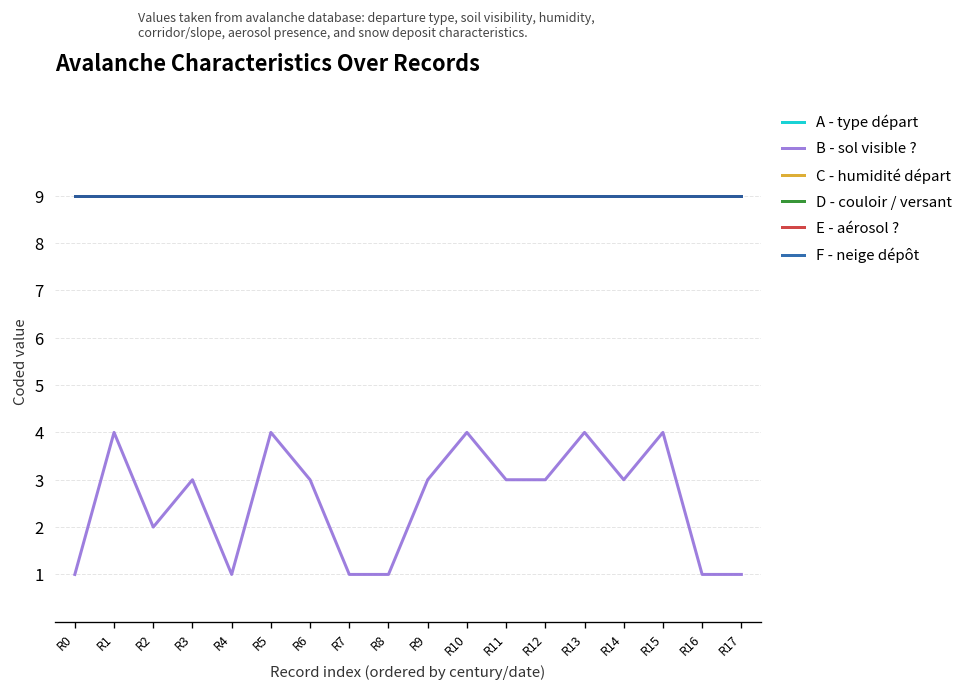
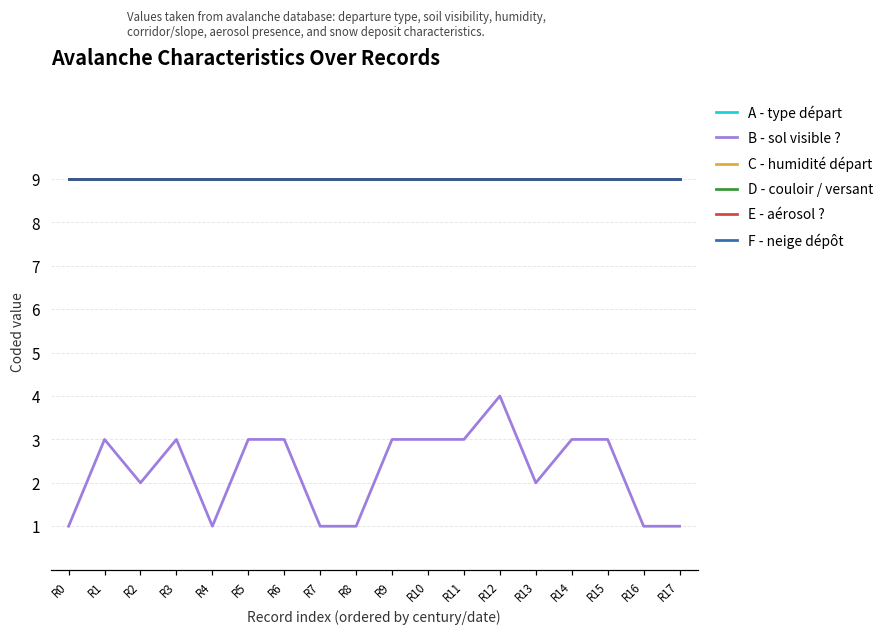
B - sol visible ?, R1: 4 -> 3
B - sol visible ?, R5: 4 -> 3
B - sol visible ?, R10: 4 -> 3
B - sol visible ?, R12: 3 -> 4
B - sol visible ?, R13: 4 -> 2
B - sol visible ?, R15: 4 -> 3
